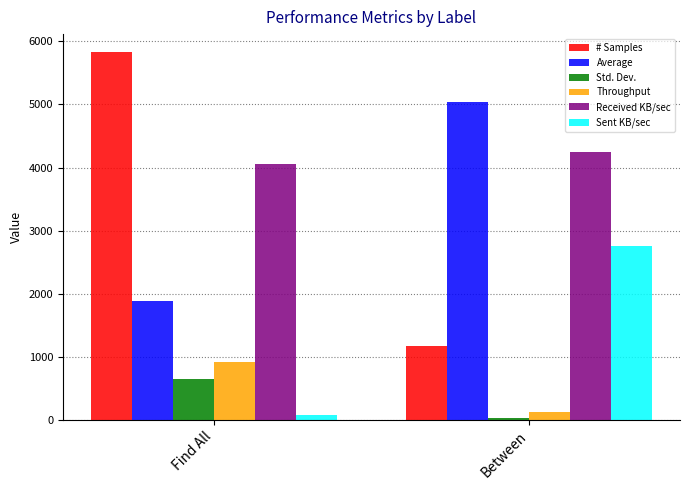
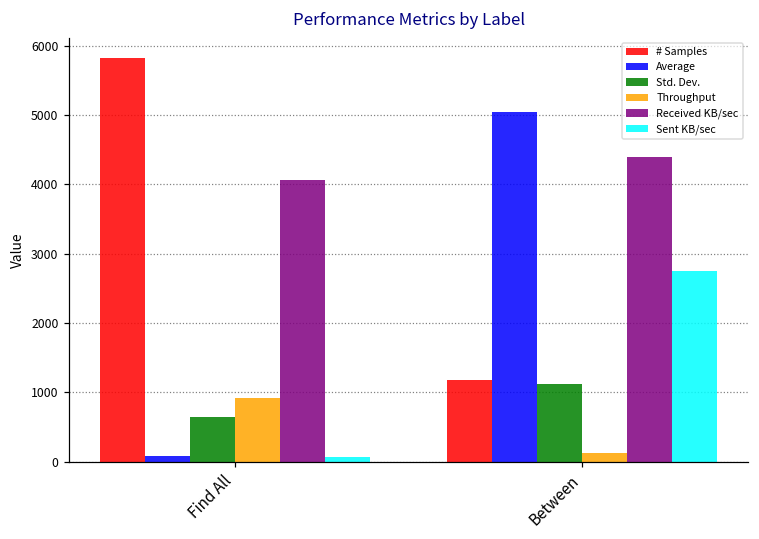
Average, Find All: 1900 -> 100
Std. Dev., Between: 0 -> 1100
Received KB/sec, Between: 4200 -> 4400
